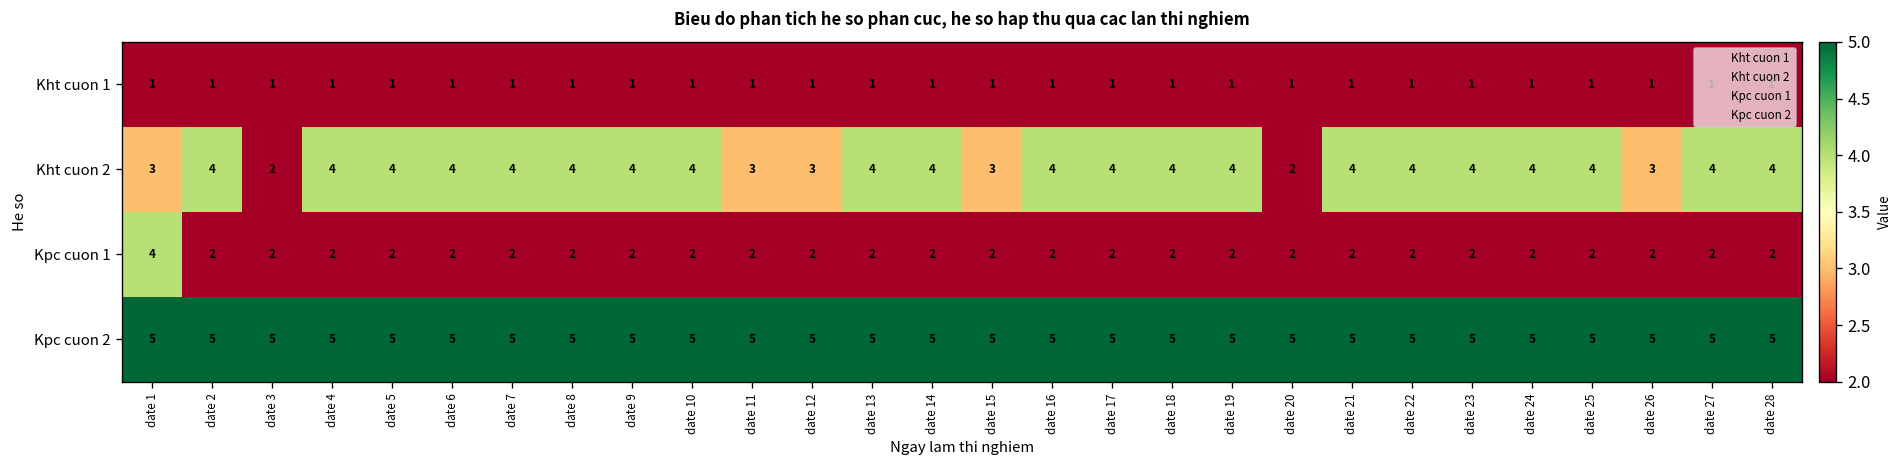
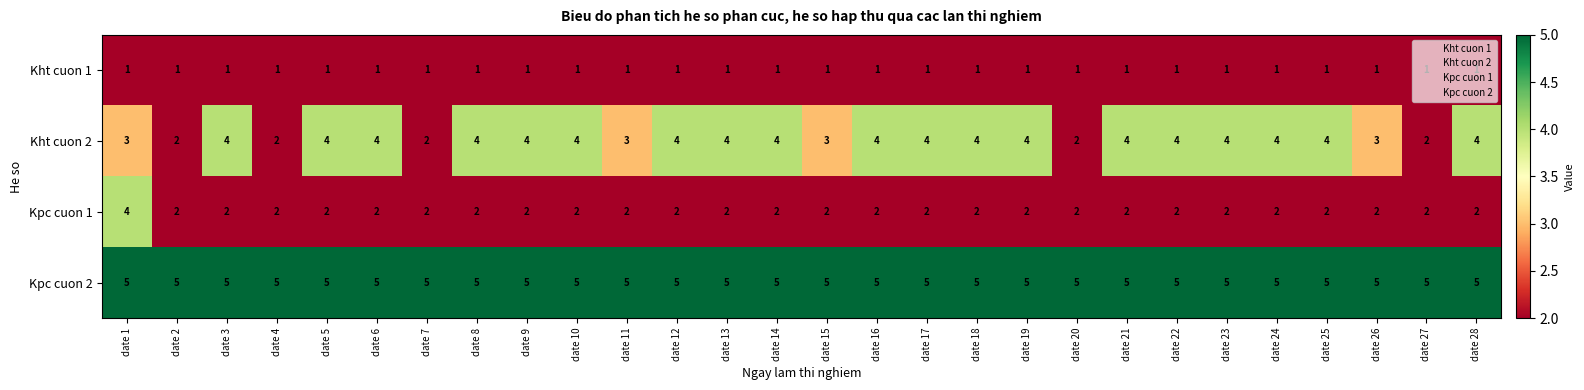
Kht cuon 2, date 2: 4 -> 2
Kht cuon 2, date 3: 2 -> 4
Kht cuon 2, date 4: 4 -> 2
Kht cuon 2, date 7: 4 -> 2
Kht cuon 2, date 12: 3 -> 4
Kht cuon 2, date 27: 4 -> 2
